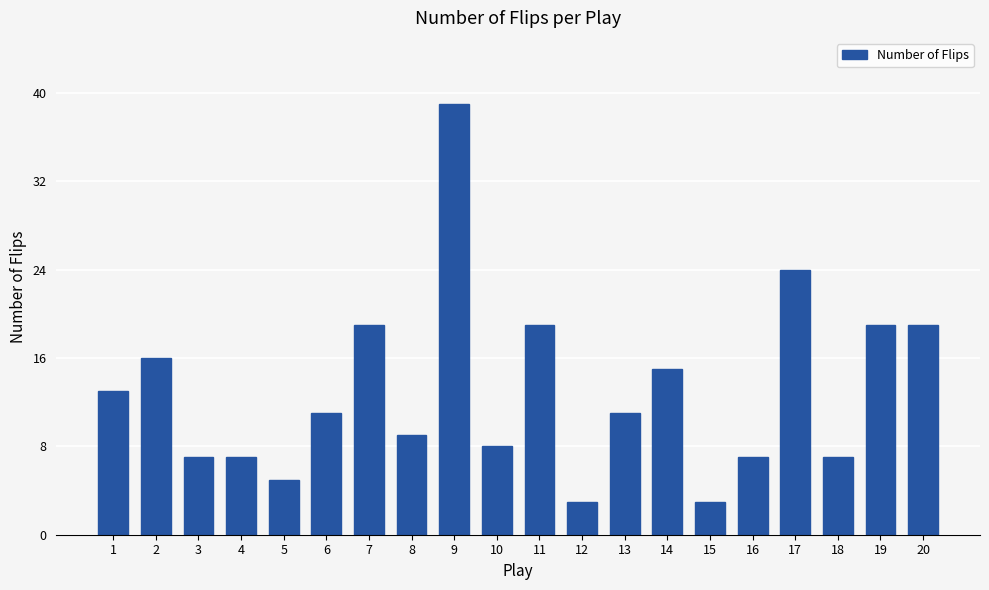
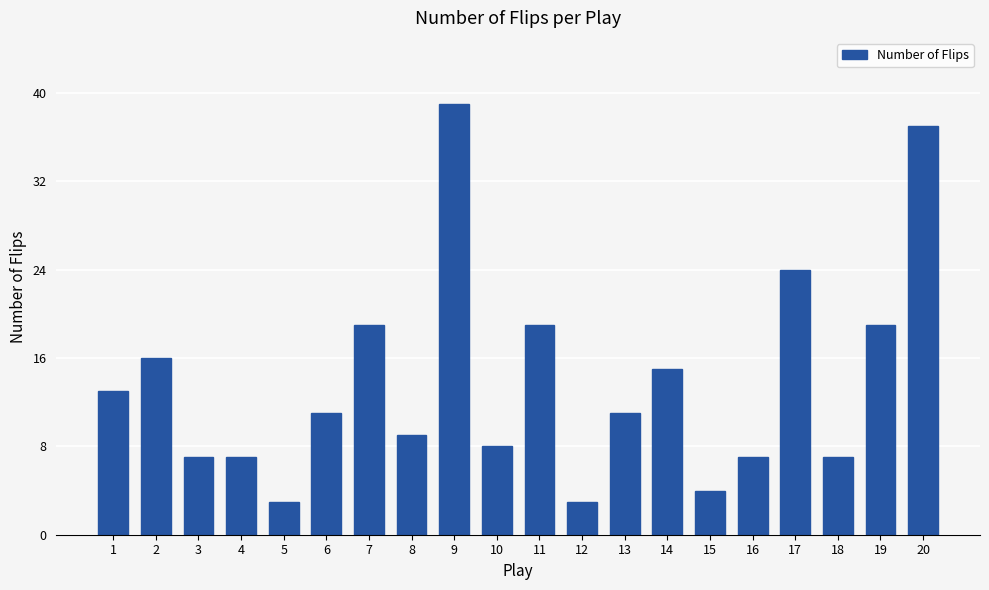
5: 5 -> 3
15: 3 -> 4
20: 19 -> 37
